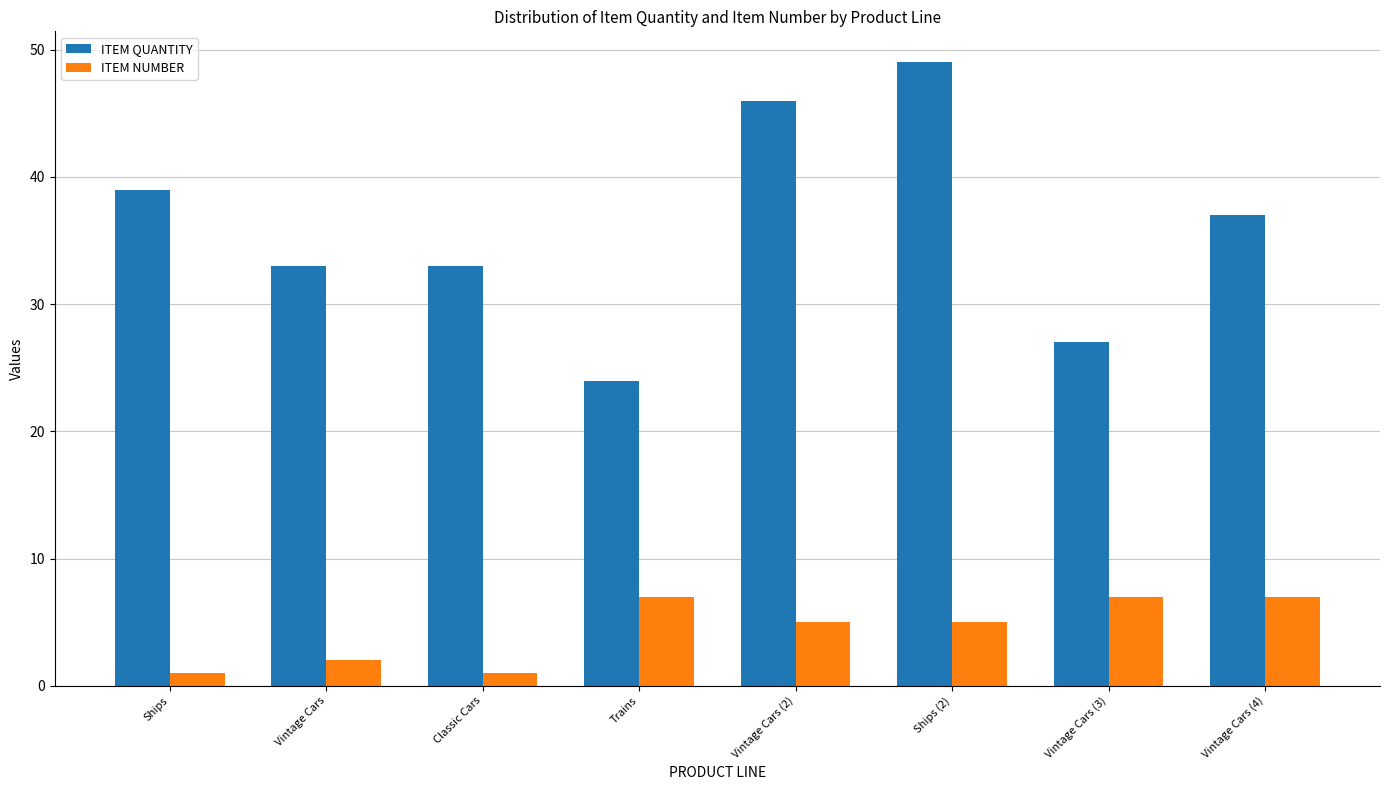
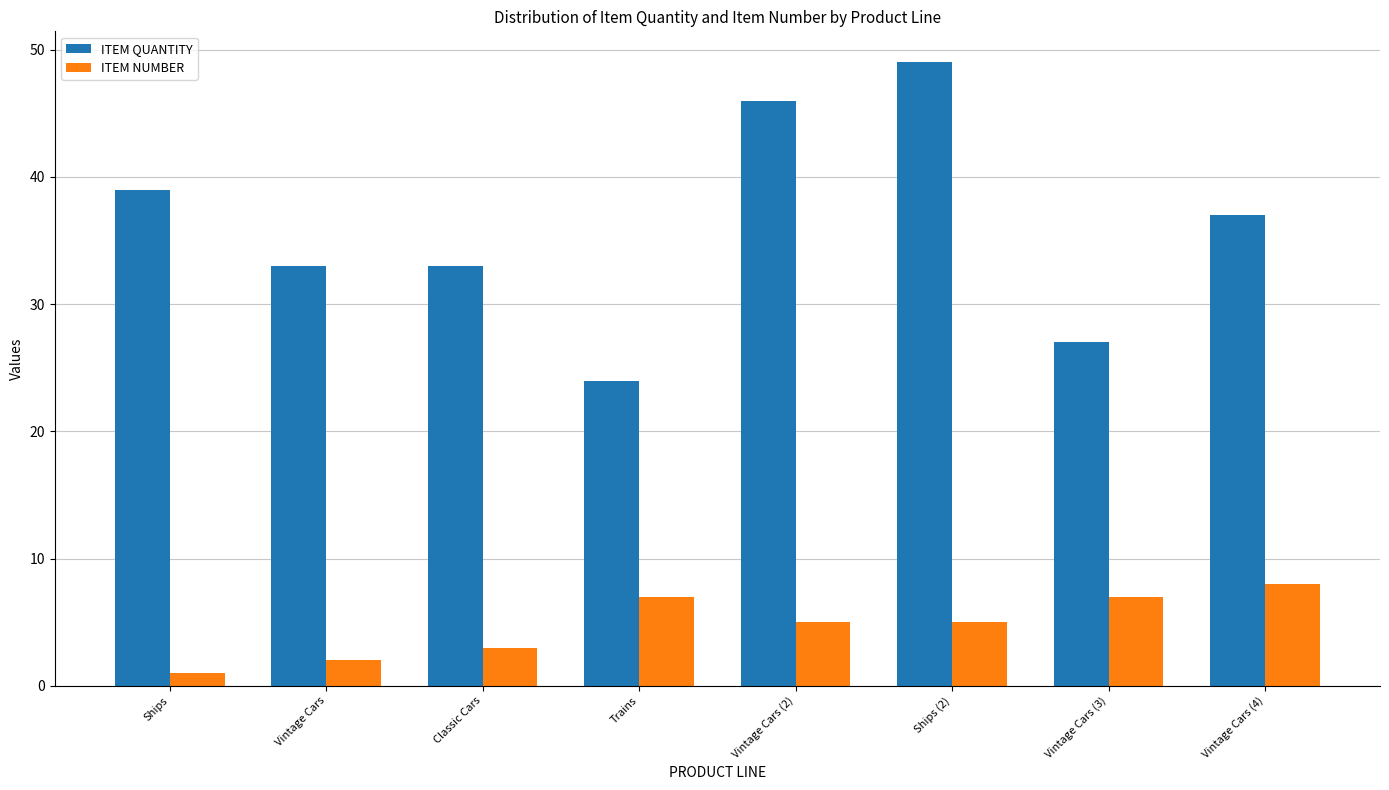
ITEM NUMBER, Classic Cars: 1 -> 3
ITEM NUMBER, Vintage Cars (4): 7 -> 8
